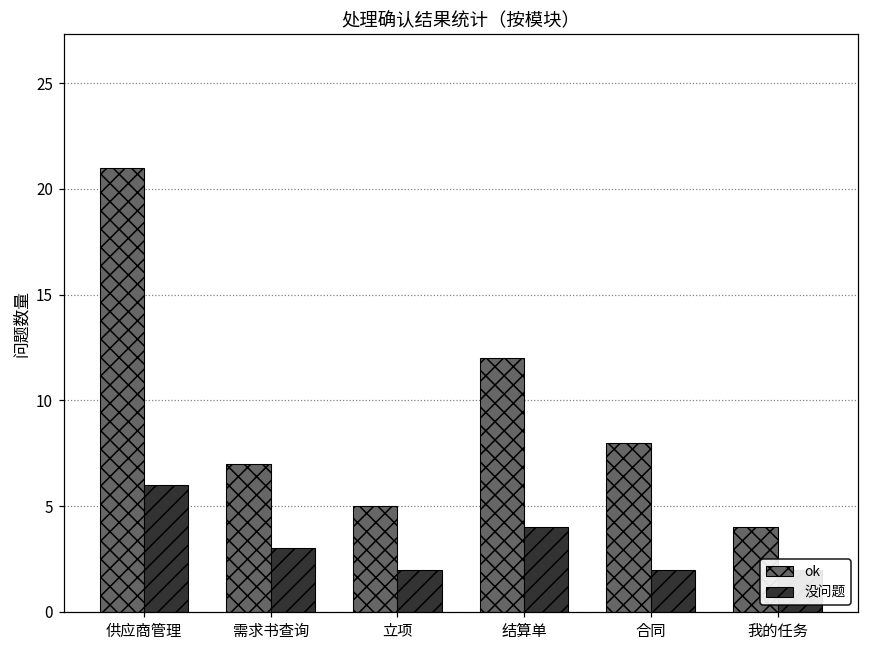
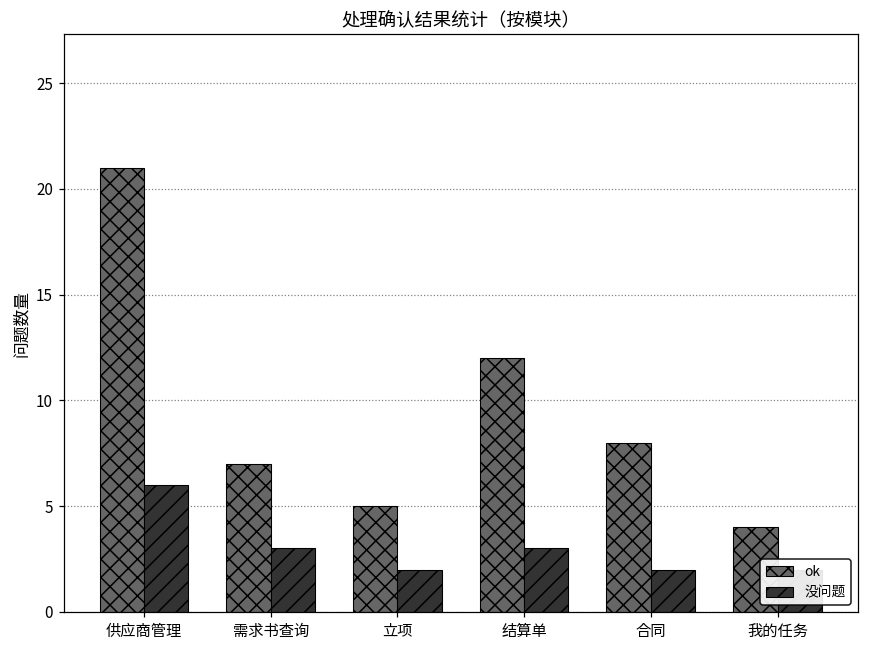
没问题, 结算单: 4 -> 3
